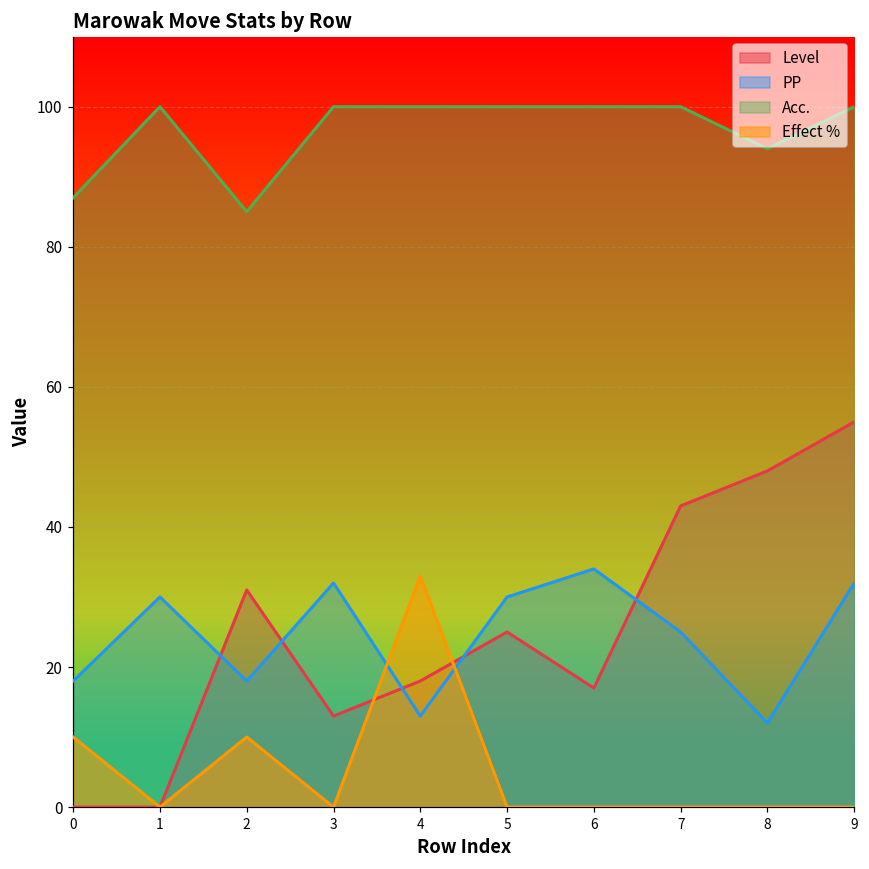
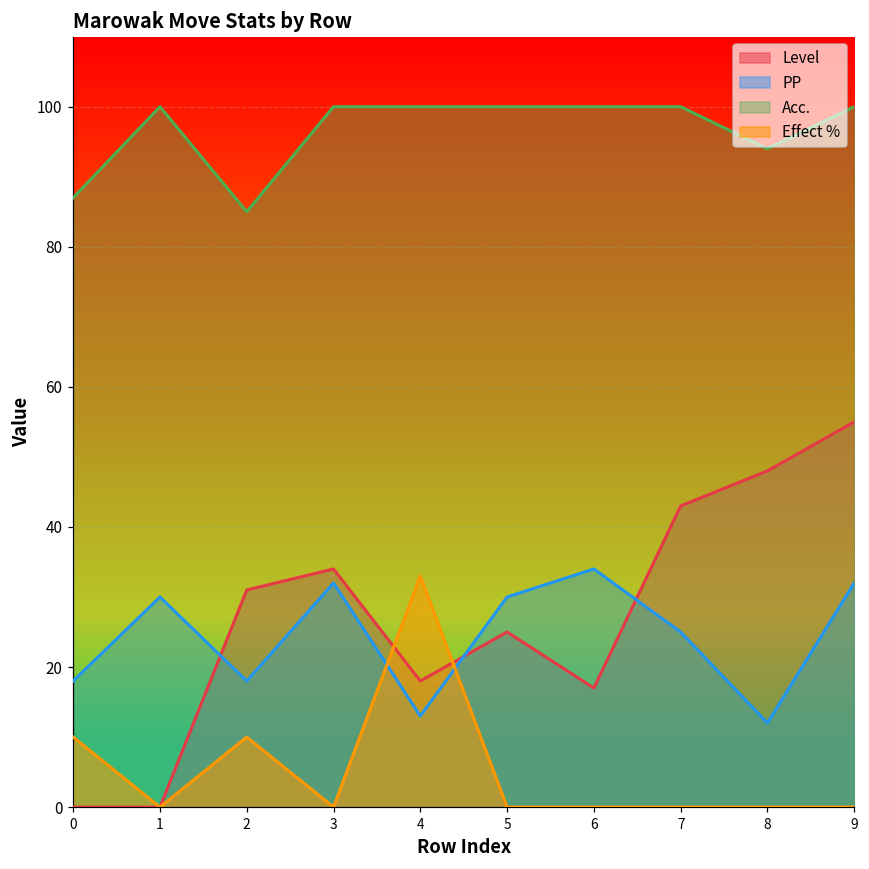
Level, 3: 13 -> 34
